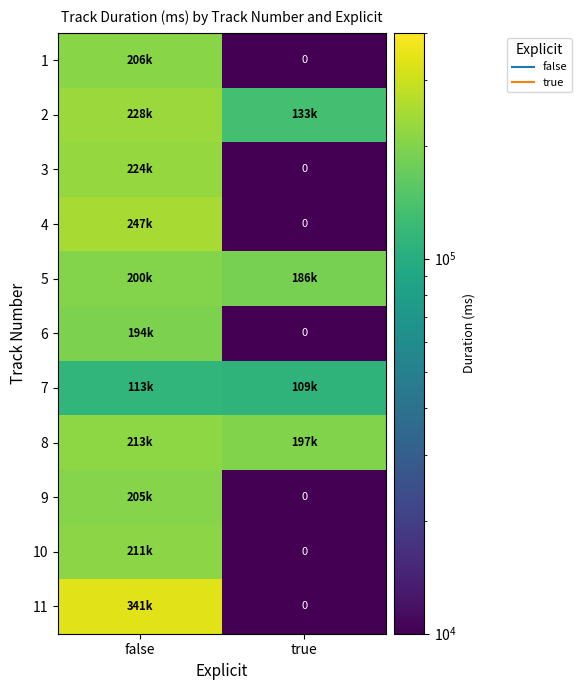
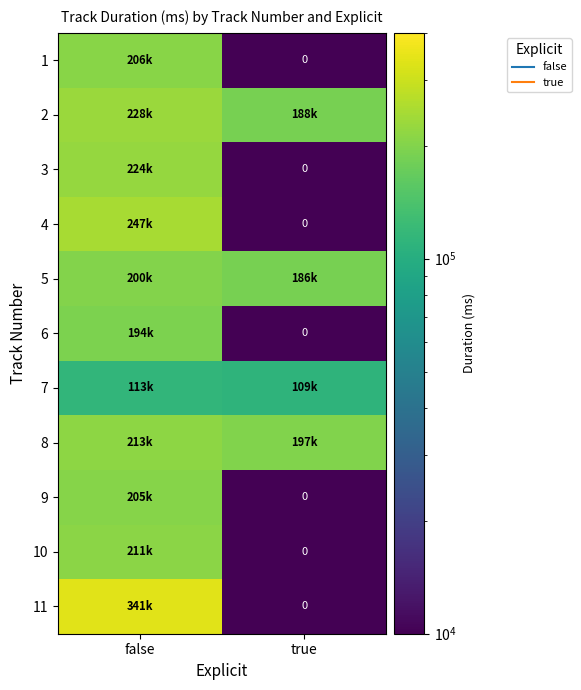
2, true: 133k -> 188k
